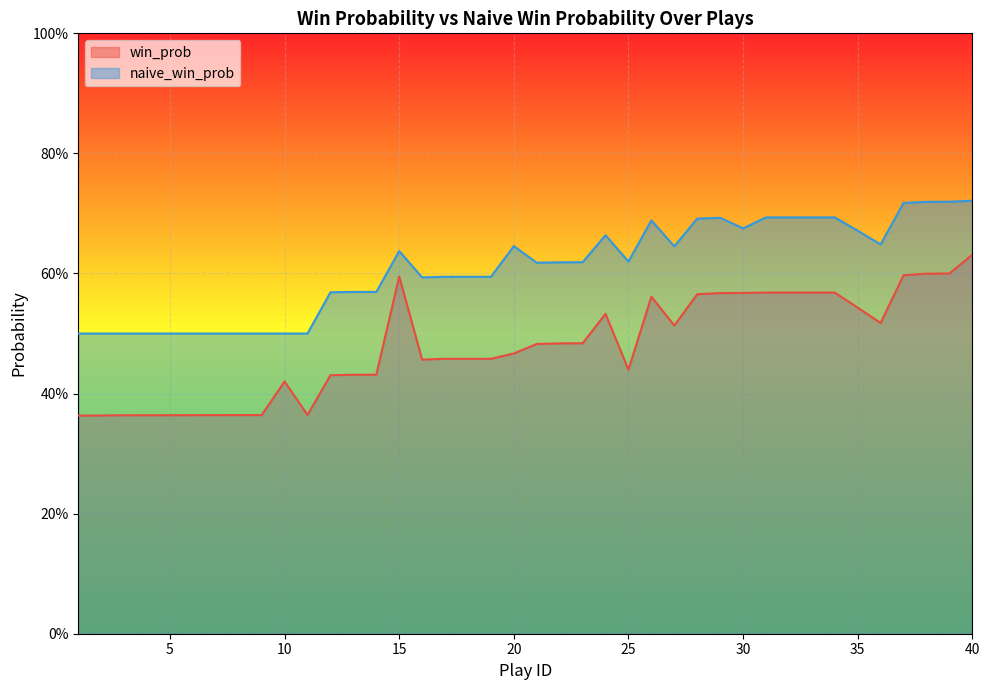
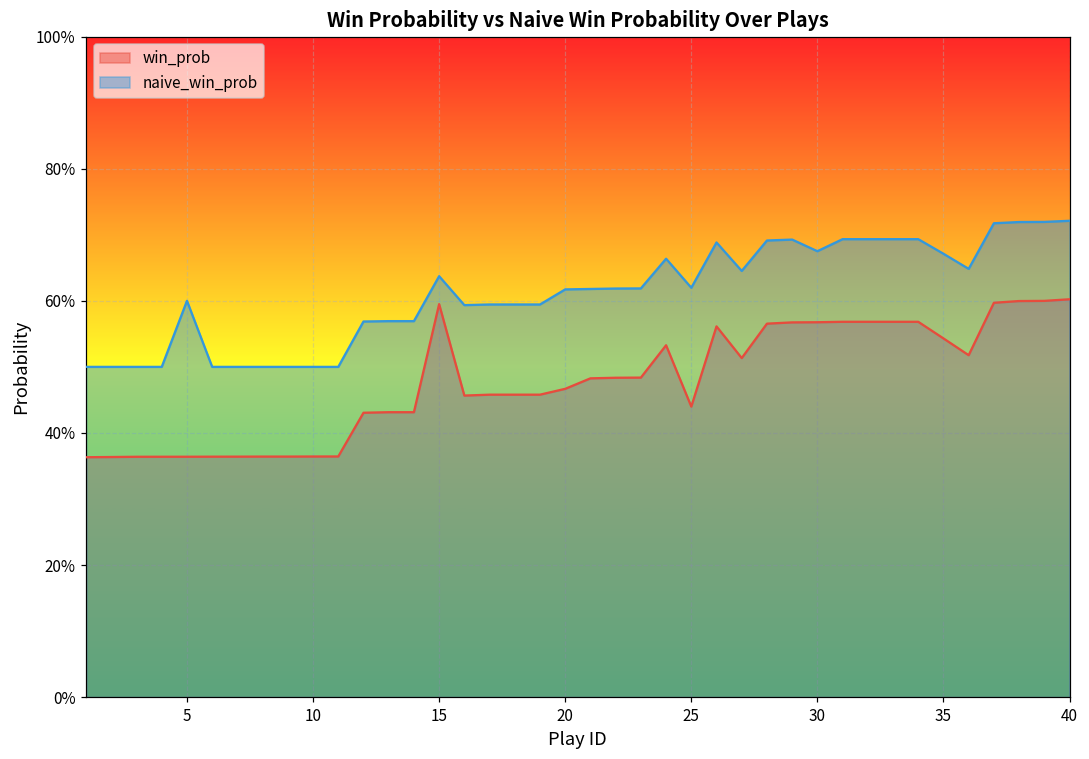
naive_win_prob, 5: 50% -> 60%
win_prob, 10: 42% -> 36%
naive_win_prob, 20: 65% -> 62%
win_prob, 40: 63% -> 60%
